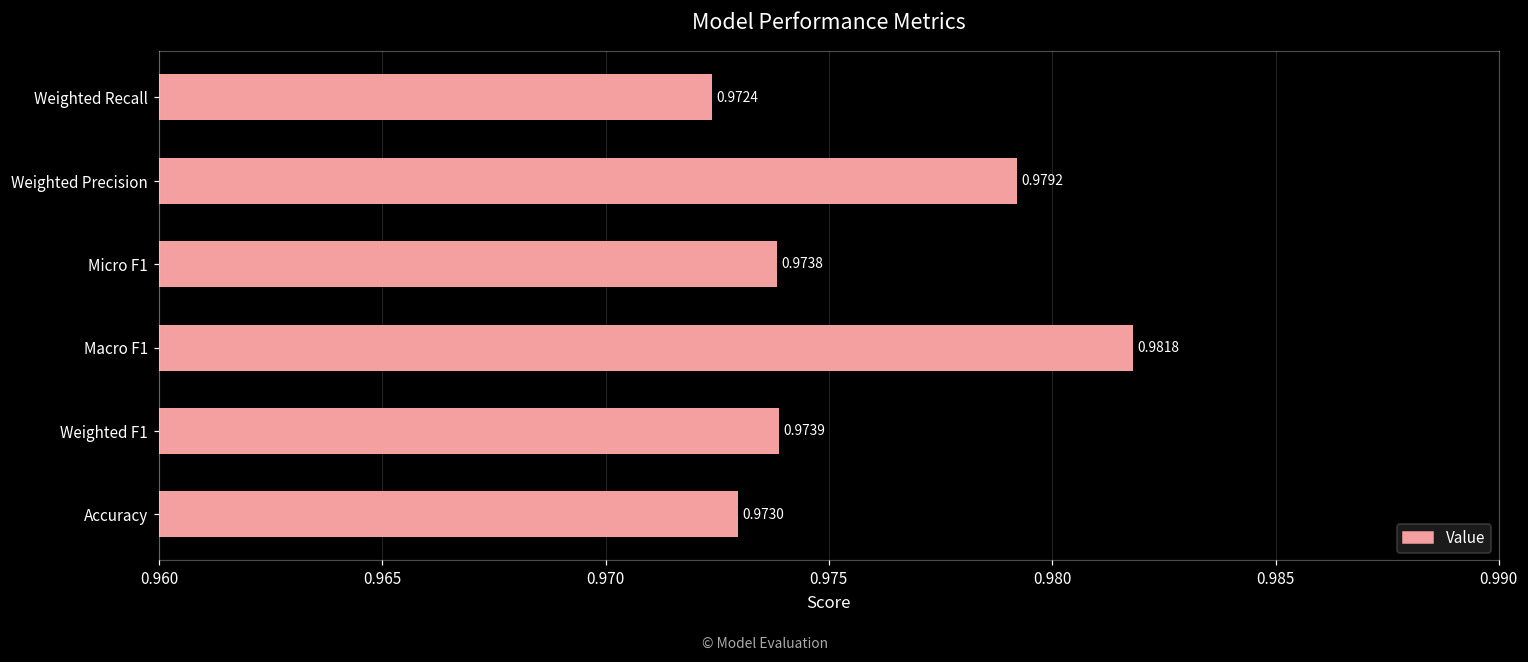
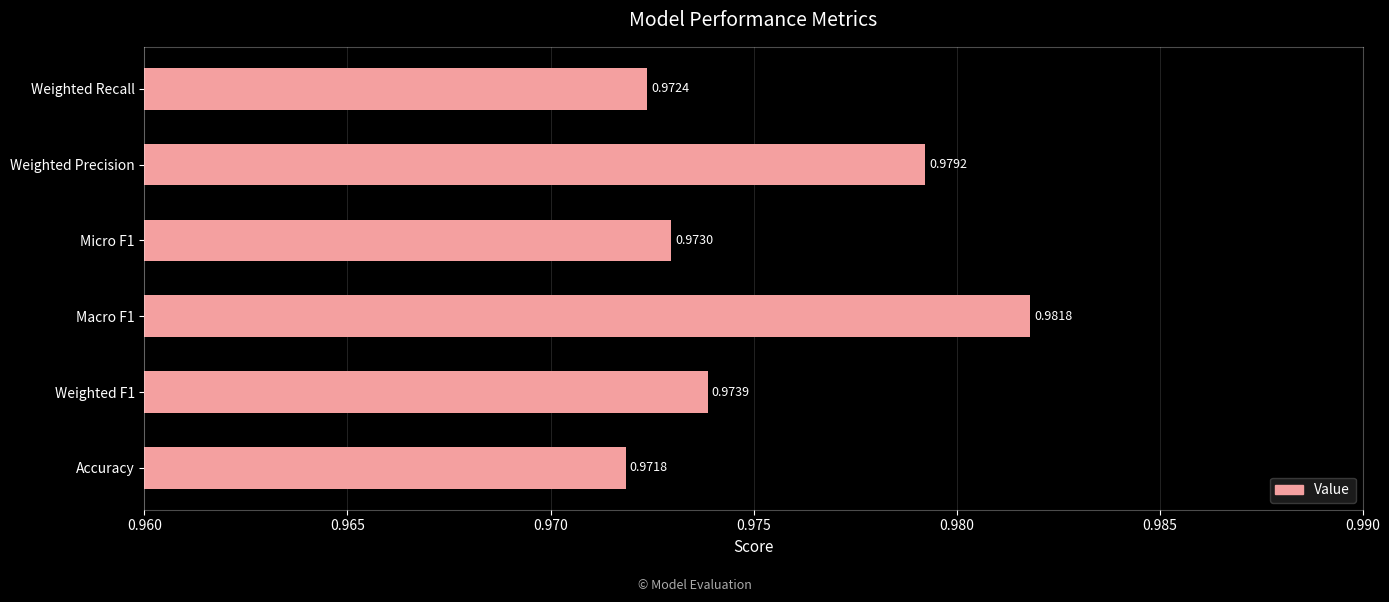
Micro F1: 0.9738 -> 0.9730
Accuracy: 0.9730 -> 0.9718
